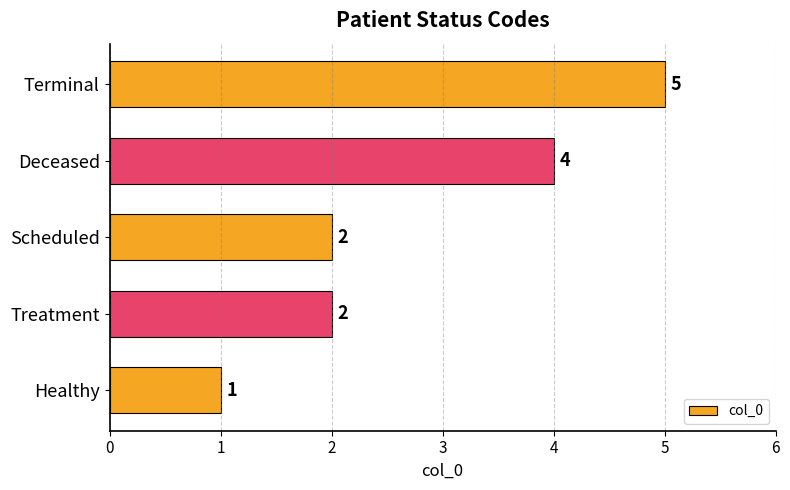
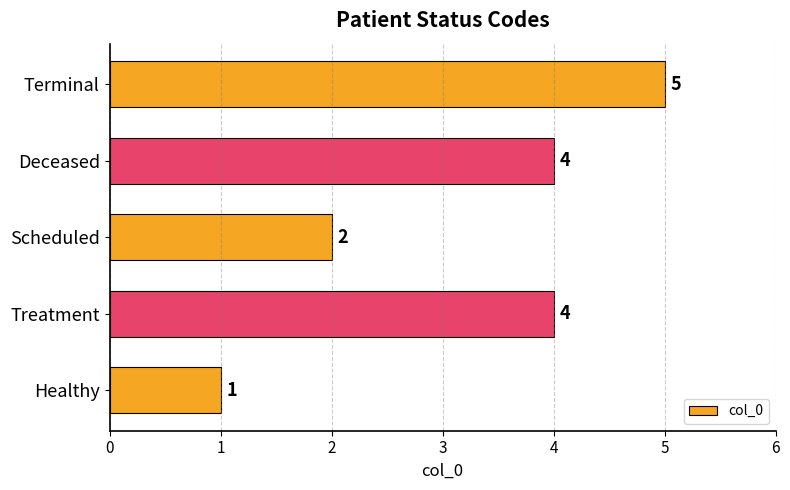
Treatment: 2 -> 4
